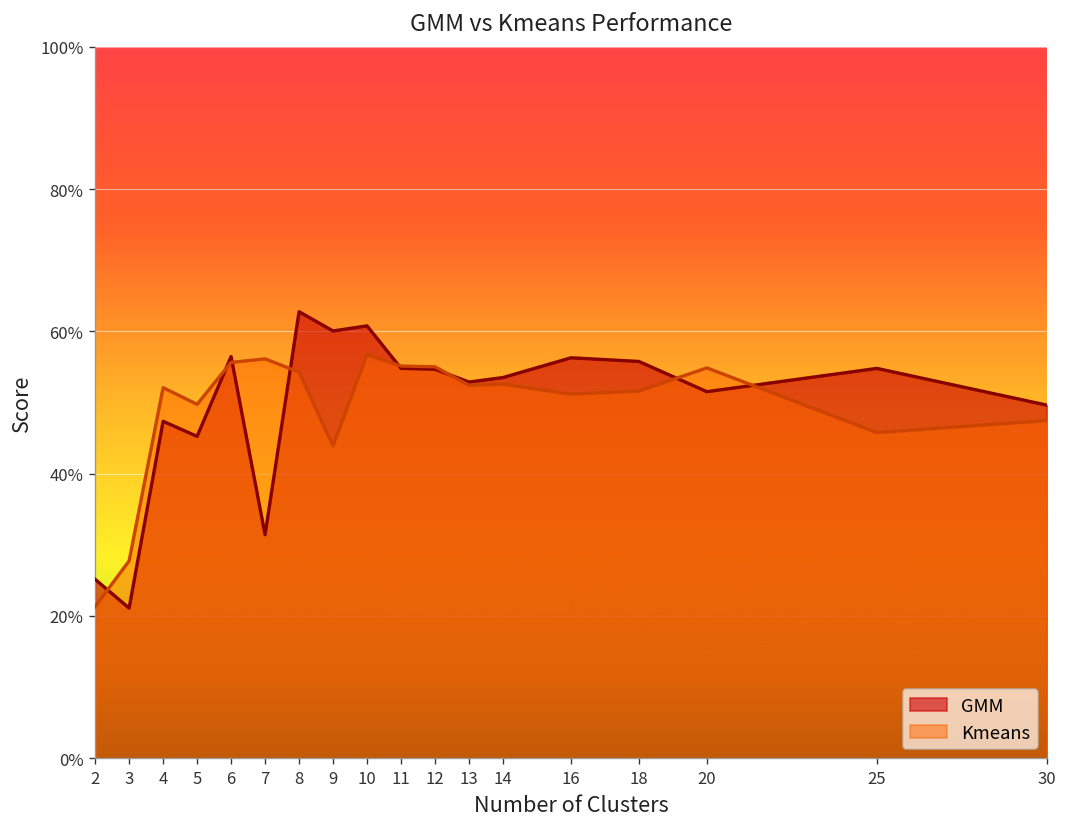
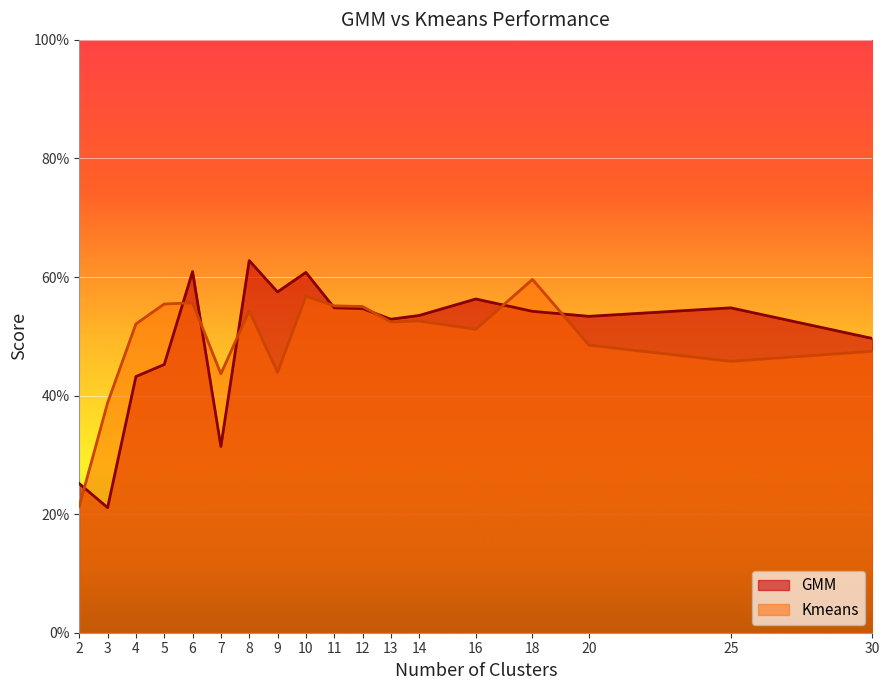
Kmeans, 3: 28% -> 39%
GMM, 4: 47% -> 43%
Kmeans, 5: 50% -> 55%
GMM, 6: 56% -> 61%
Kmeans, 7: 56% -> 44%
GMM, 9: 60% -> 57%
GMM, 18: 56% -> 54%
Kmeans, 18: 52% -> 60%
GMM, 20: 52% -> 53%
Kmeans, 20: 55% -> 49%
